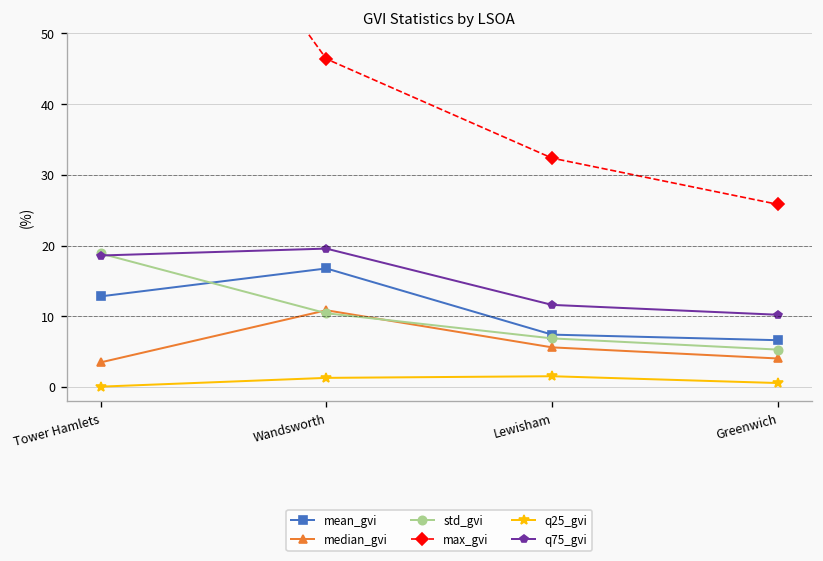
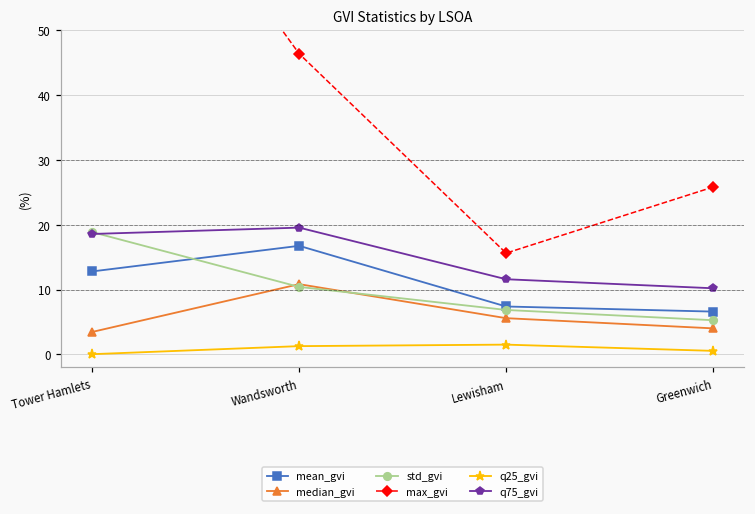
max_gvi, Lewisham: 32 -> 16
